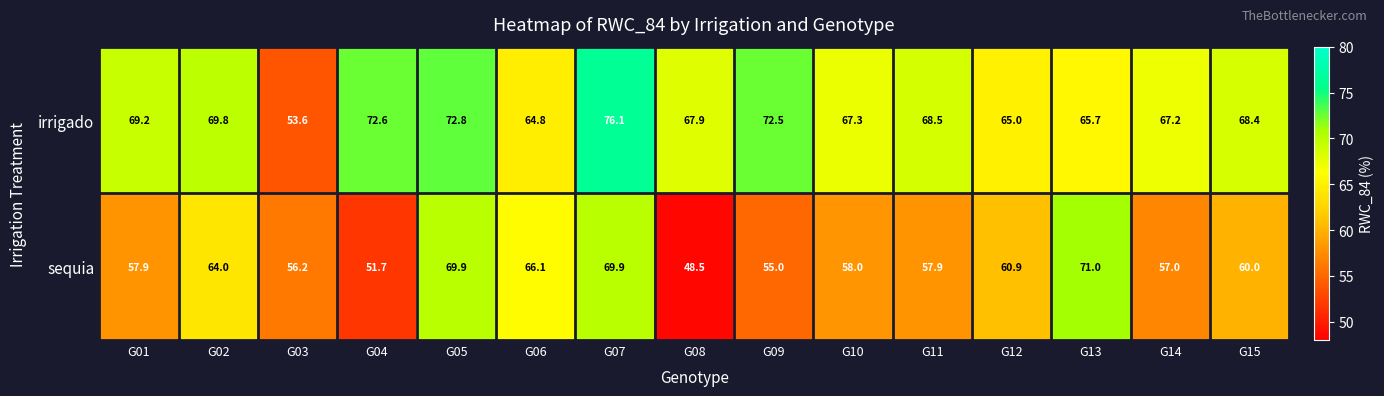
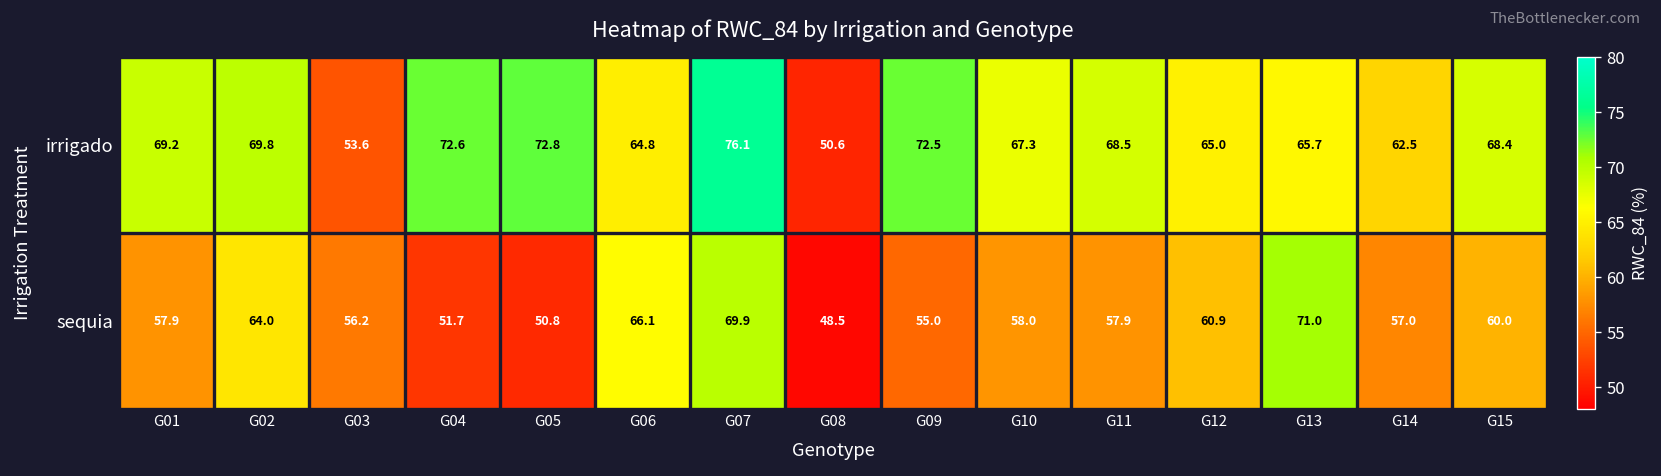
irrigado, G08: 67.9 -> 50.6
irrigado, G14: 67.2 -> 62.5
sequia, G05: 69.9 -> 50.8
